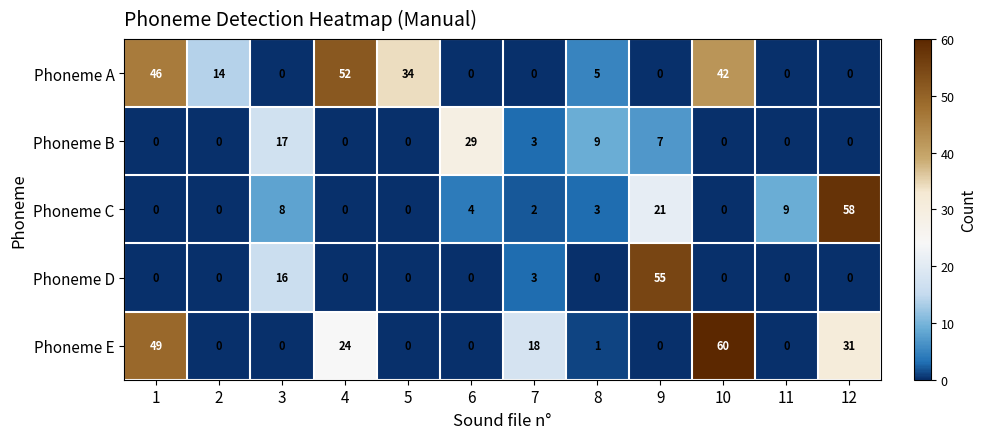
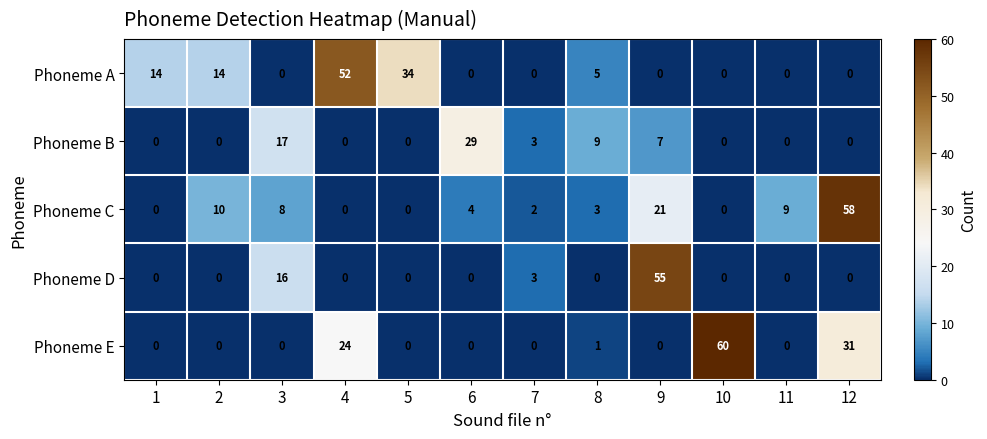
Phoneme A, 1: 46 -> 14
Phoneme A, 10: 42 -> 0
Phoneme C, 2: 0 -> 10
Phoneme E, 1: 49 -> 0
Phoneme E, 7: 18 -> 0
